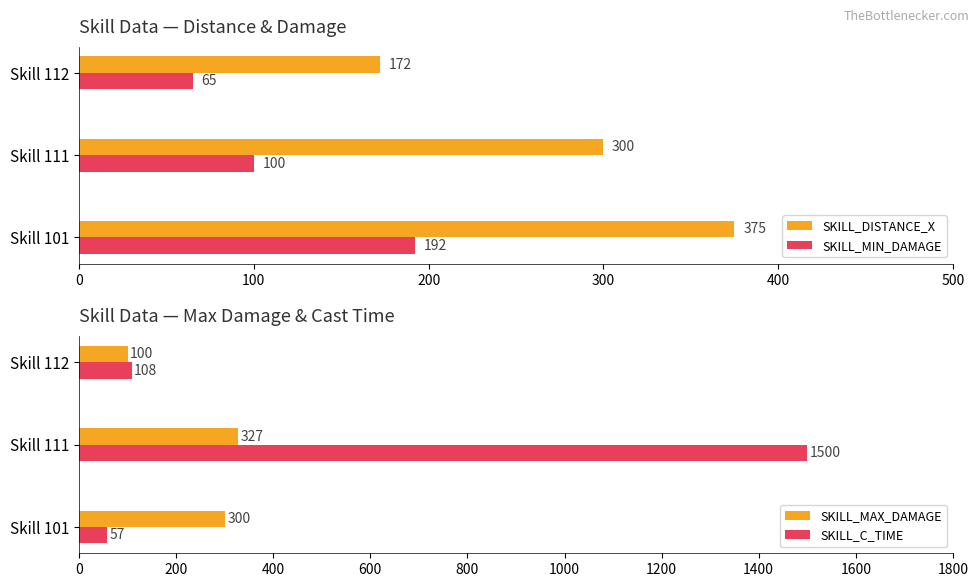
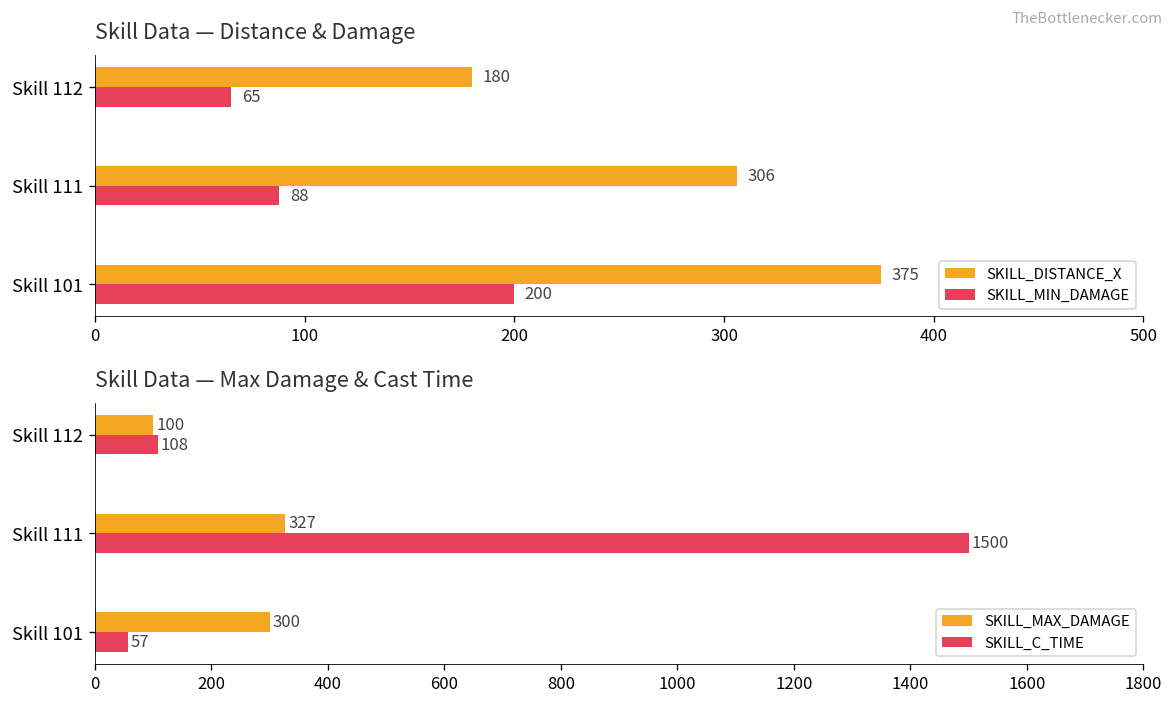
Skill Data — Distance & Damage, SKILL_DISTANCE_X, Skill 112: 172 -> 180
Skill Data — Distance & Damage, SKILL_DISTANCE_X, Skill 111: 300 -> 306
Skill Data — Distance & Damage, SKILL_MIN_DAMAGE, Skill 111: 100 -> 88
Skill Data — Distance & Damage, SKILL_MIN_DAMAGE, Skill 101: 192 -> 200
